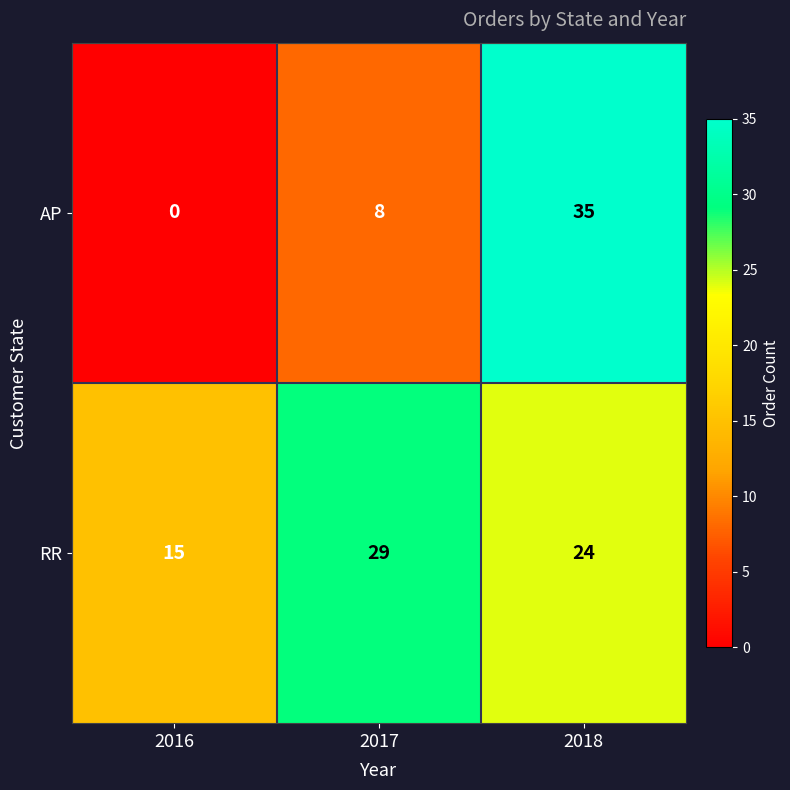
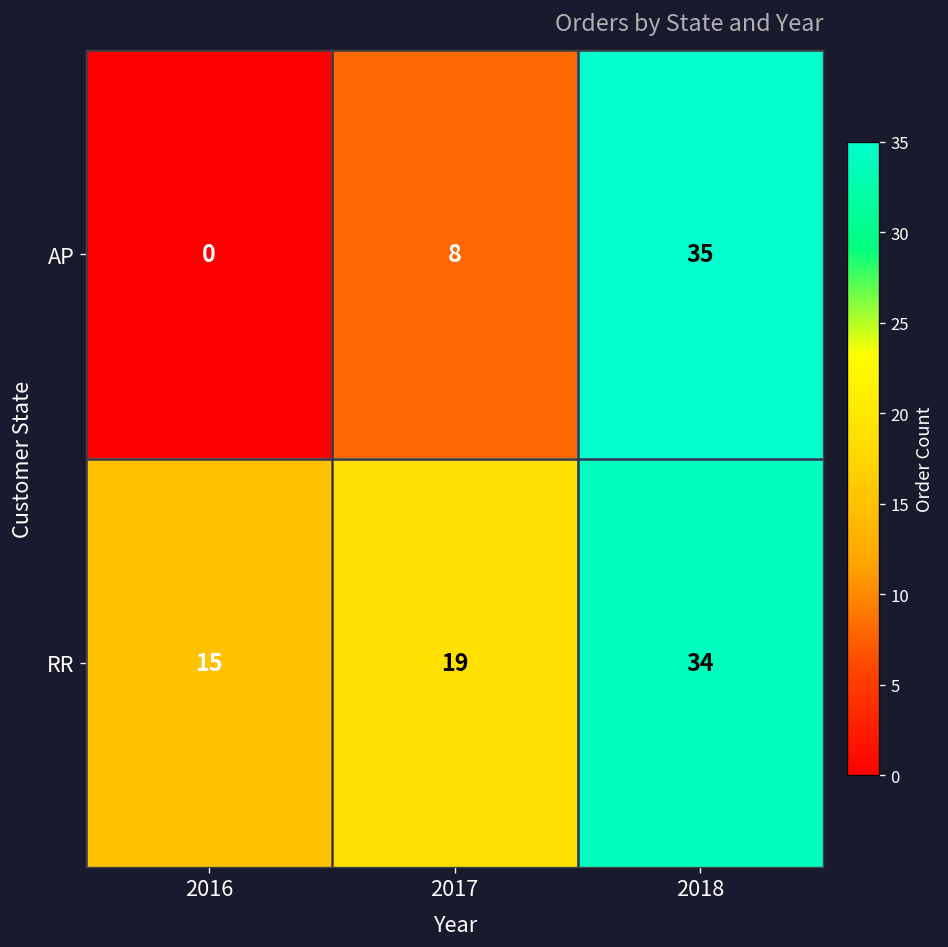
RR, 2017: 29 -> 19
RR, 2018: 24 -> 34
